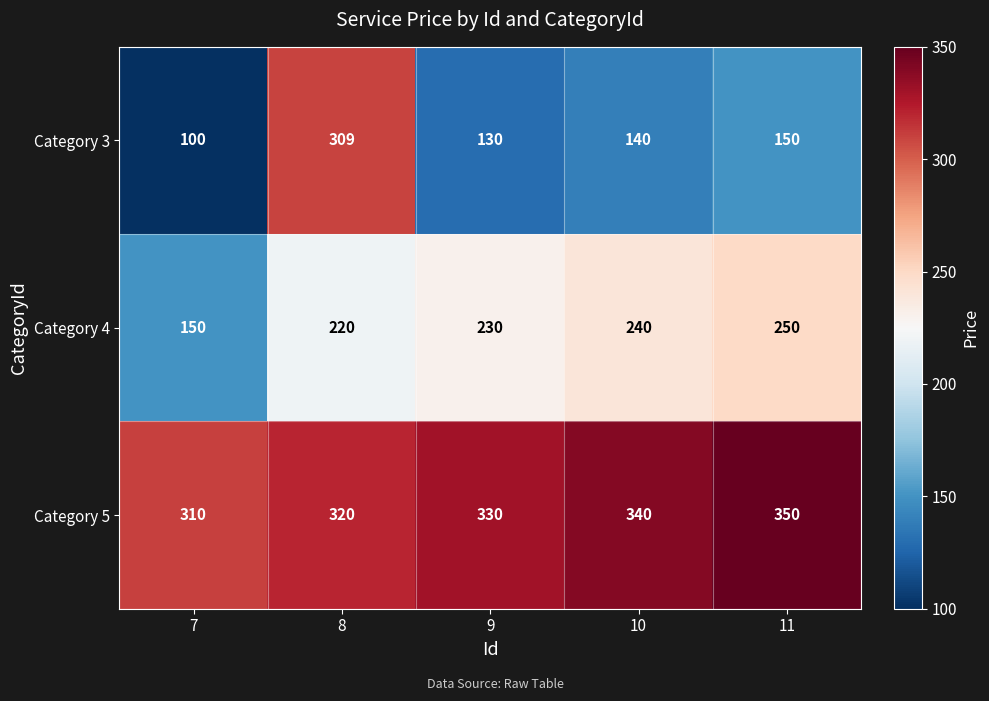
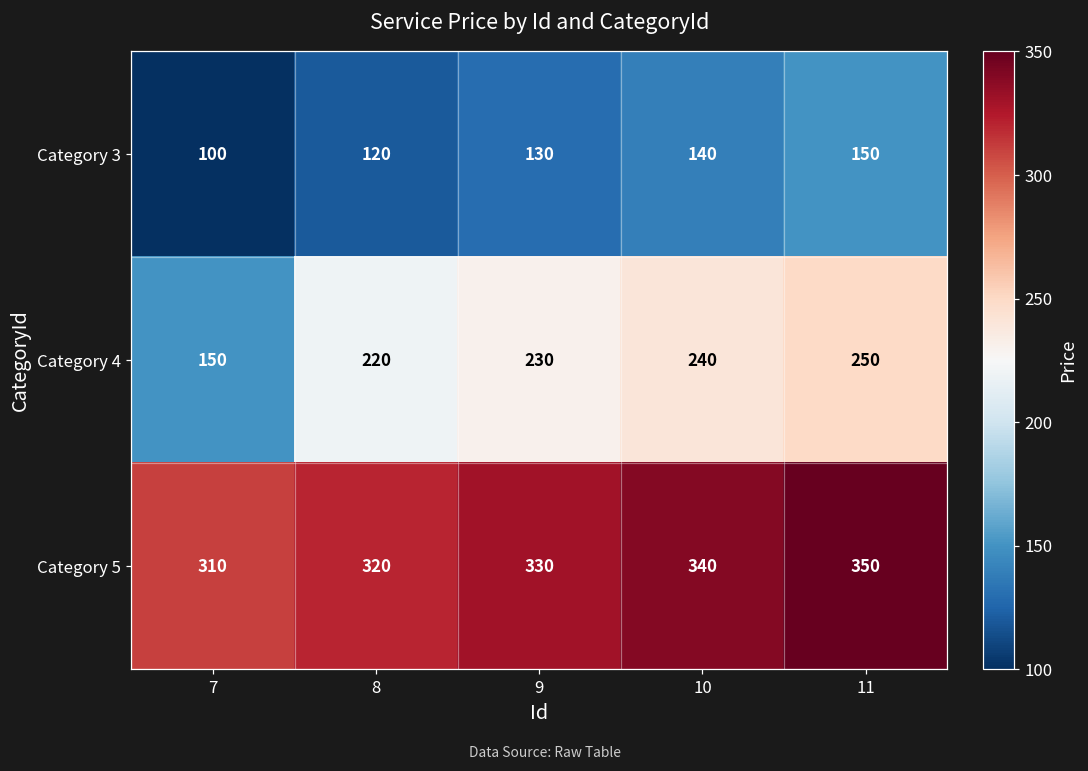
Category 3, 8: 309 -> 120
